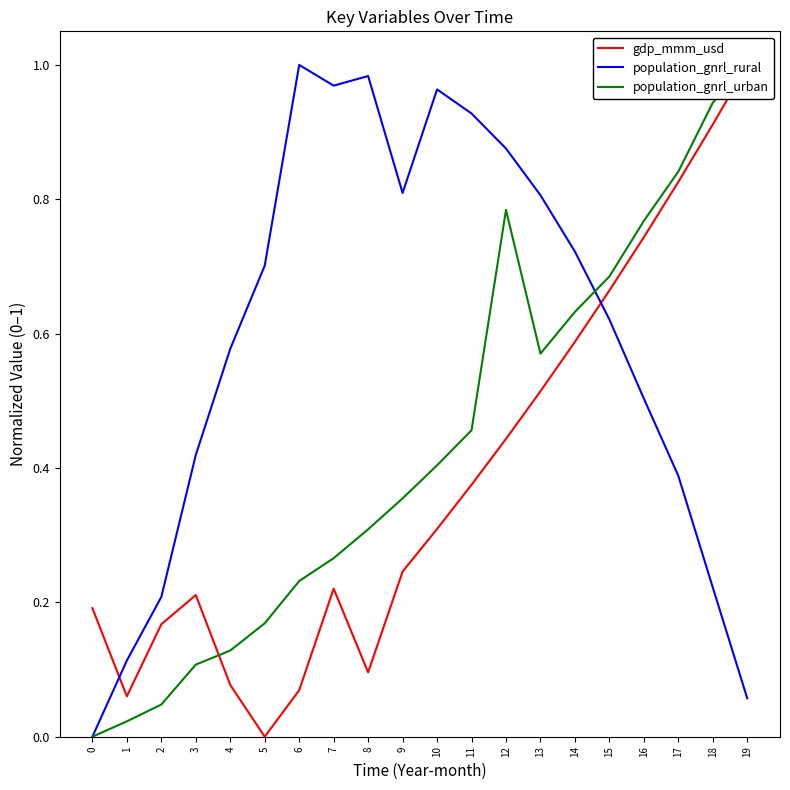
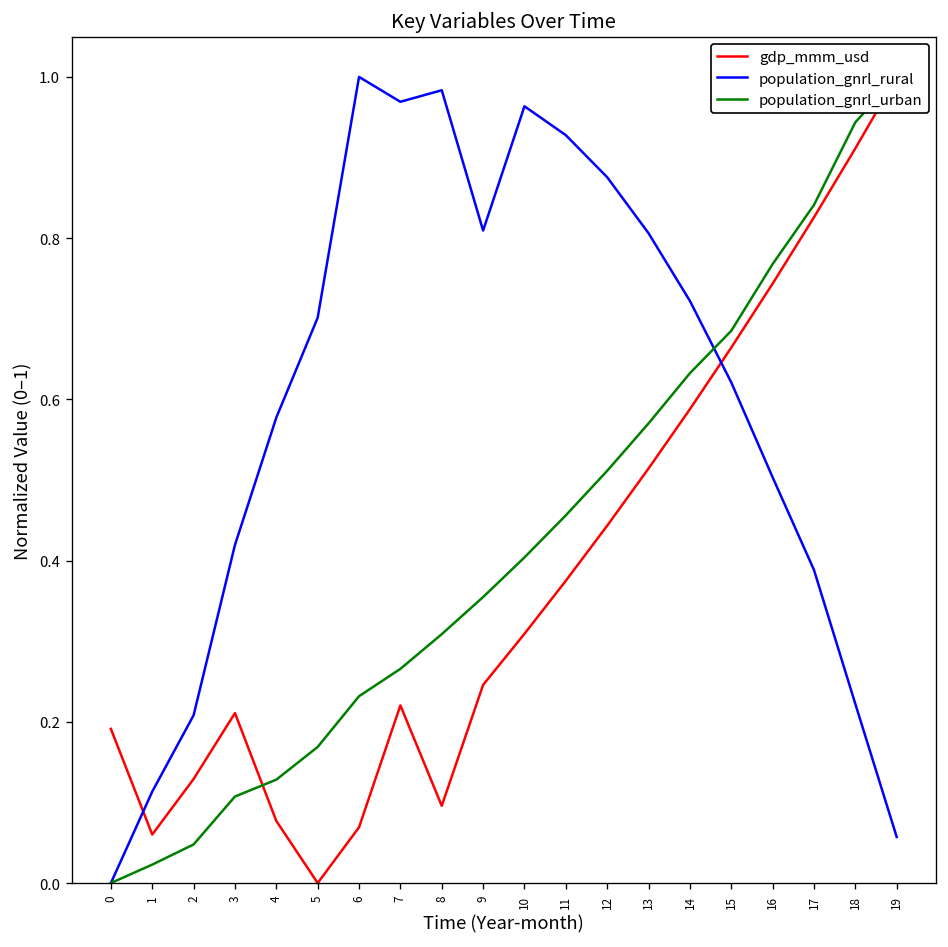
gdp_mmm_usd, 2: 0.17 -> 0.13
population_gnrl_urban, 12: 0.78 -> 0.51
